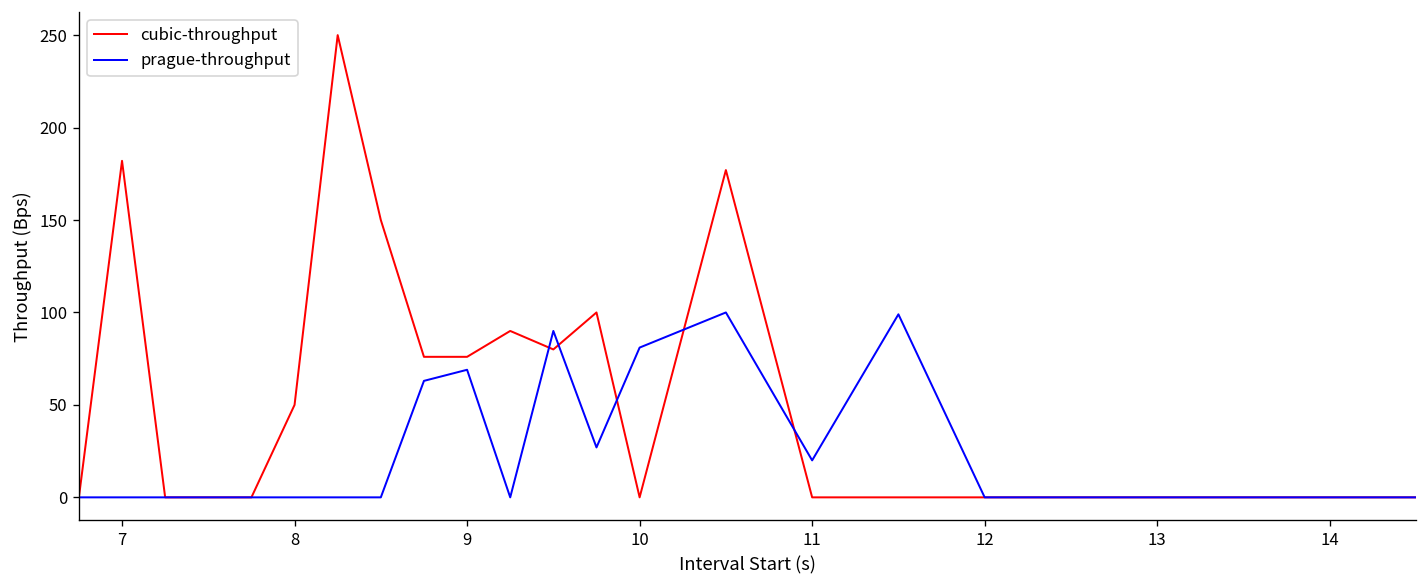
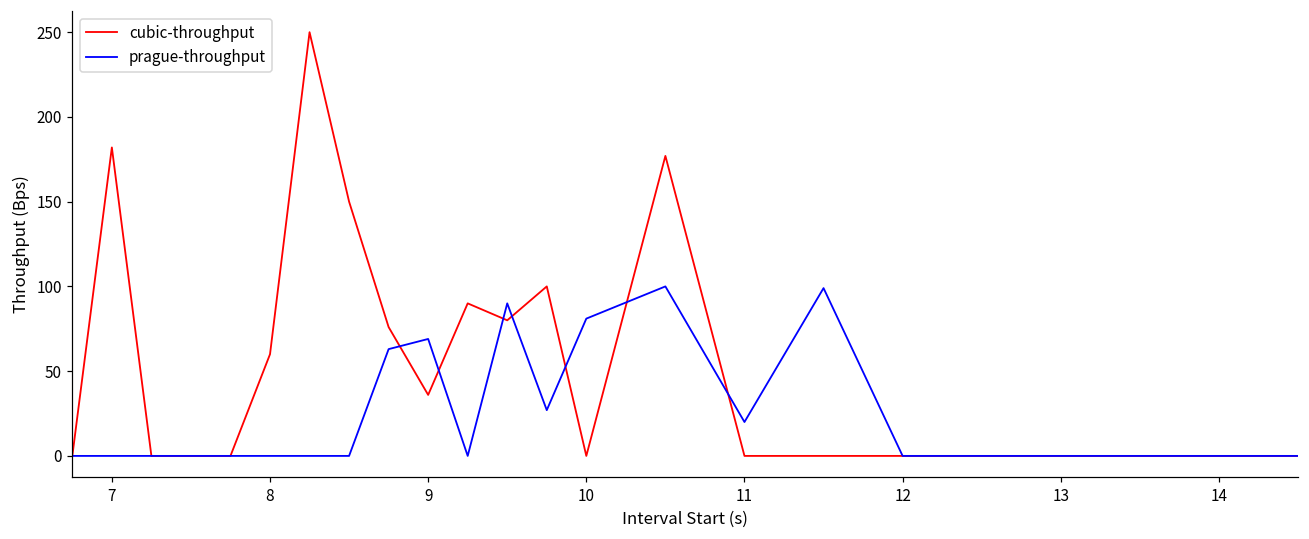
cubic-throughput, 8: 50 -> 60
cubic-throughput, 9: 76 -> 36
